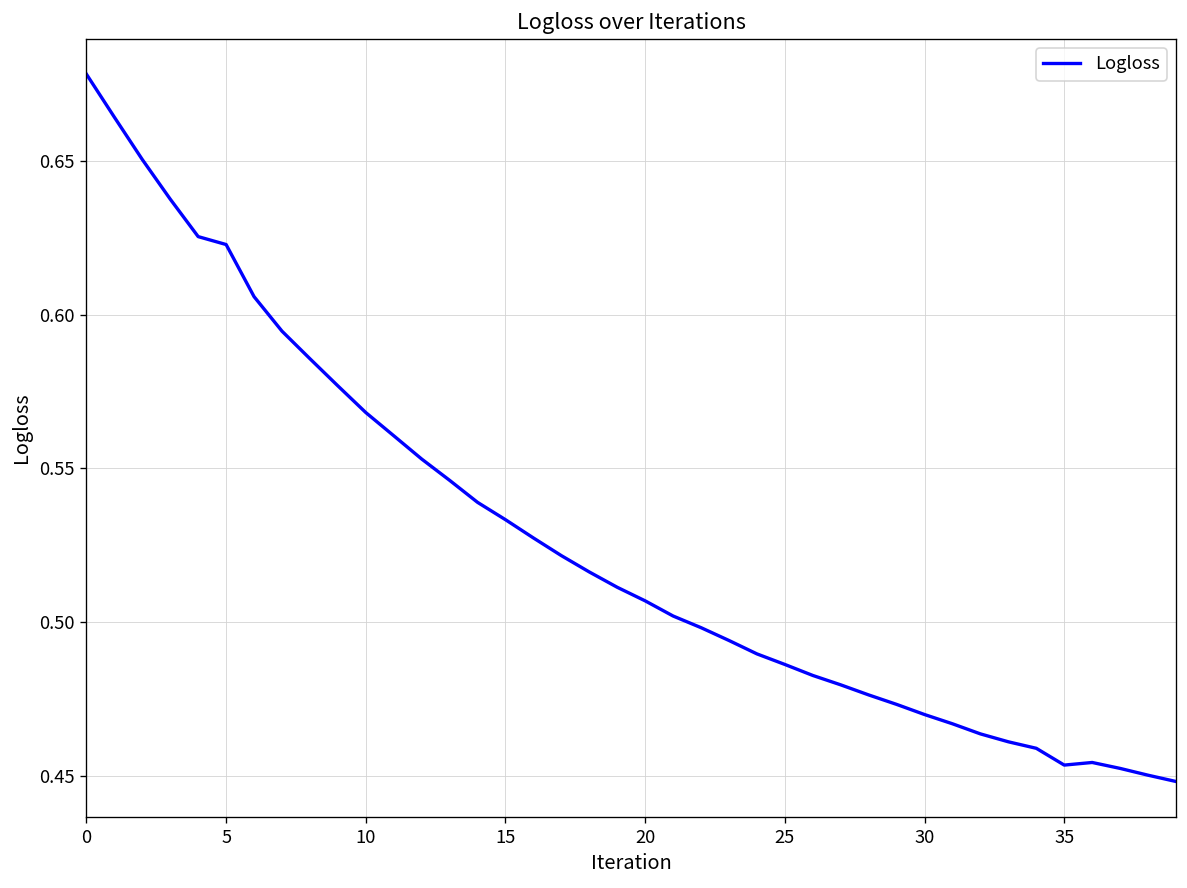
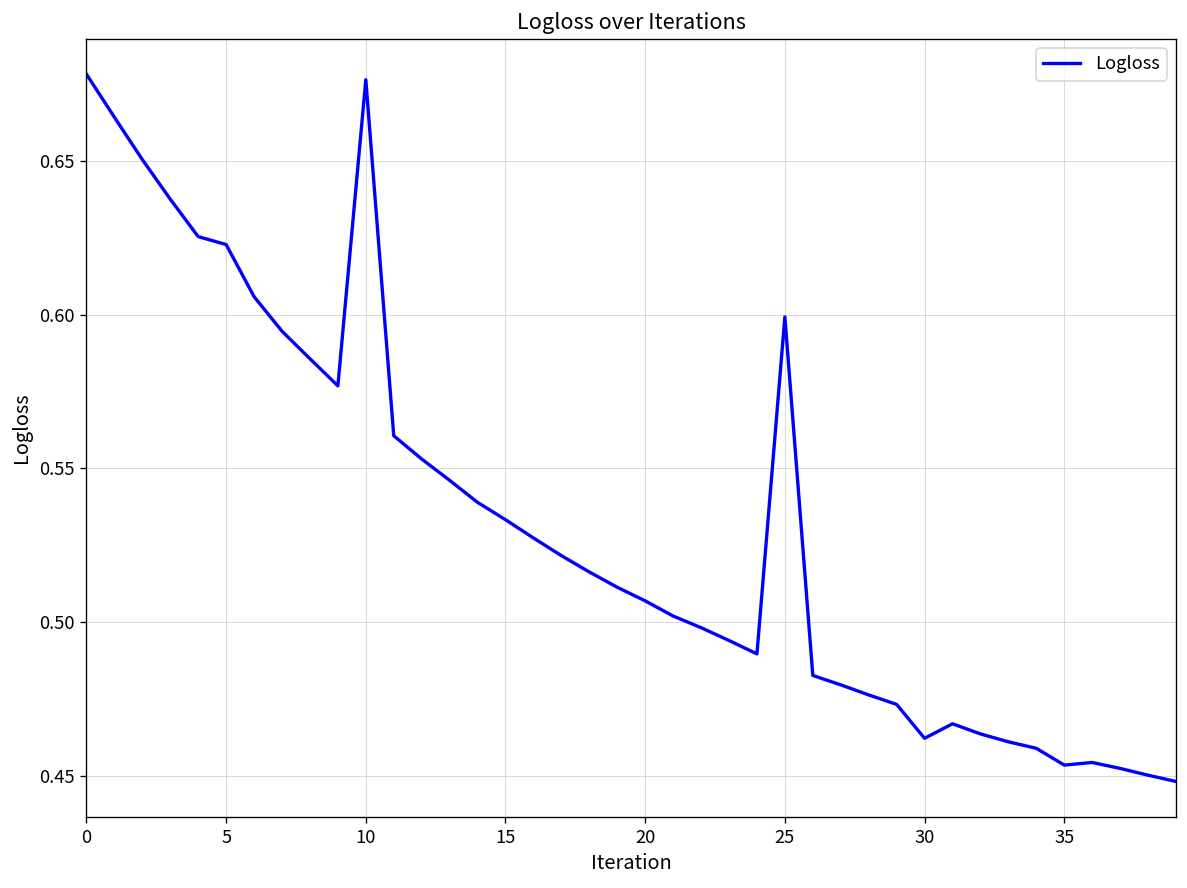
10: 0.568 -> 0.677
25: 0.486 -> 0.599
30: 0.470 -> 0.462
